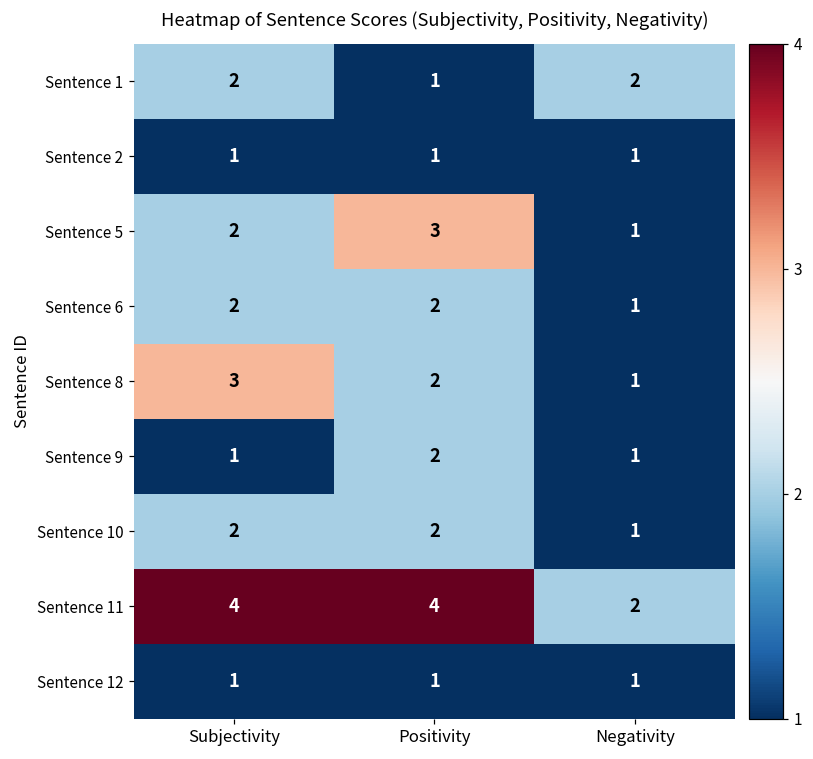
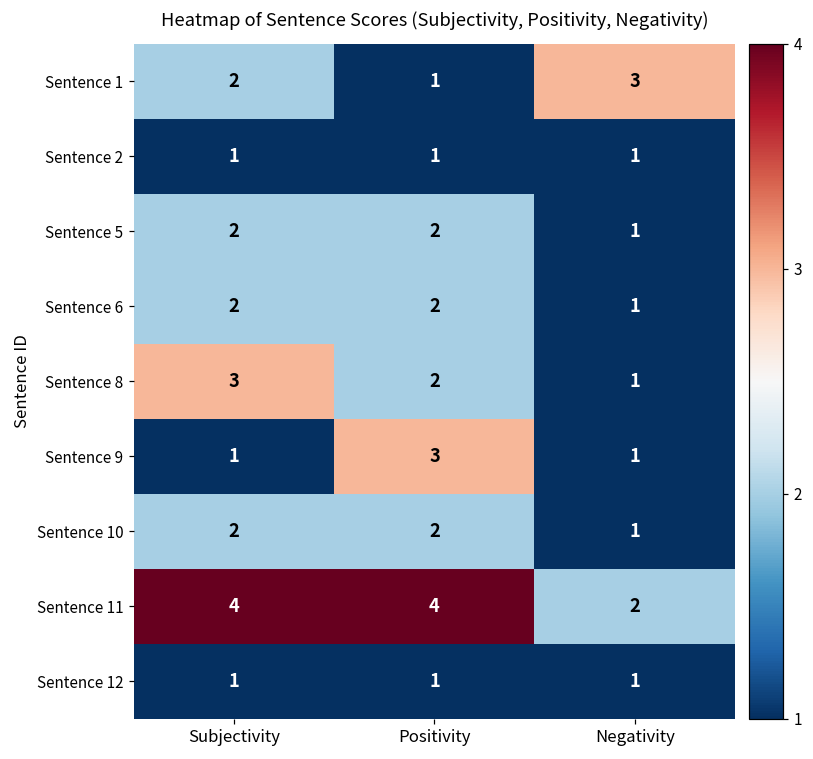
Sentence 1, Negativity: 2 -> 3
Sentence 5, Positivity: 3 -> 2
Sentence 9, Positivity: 2 -> 3
